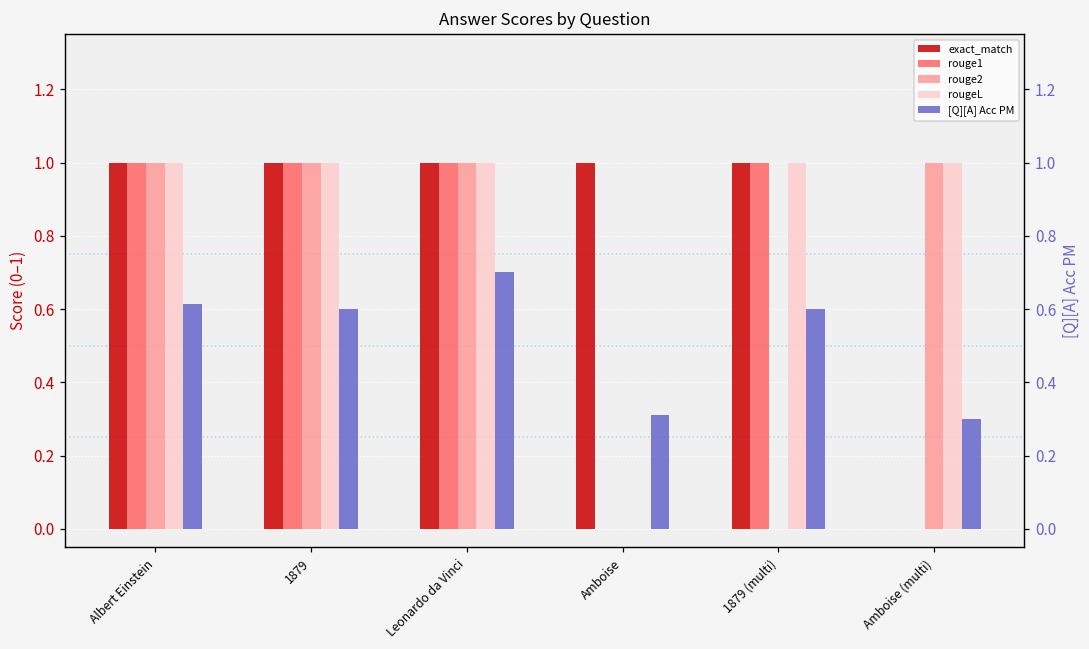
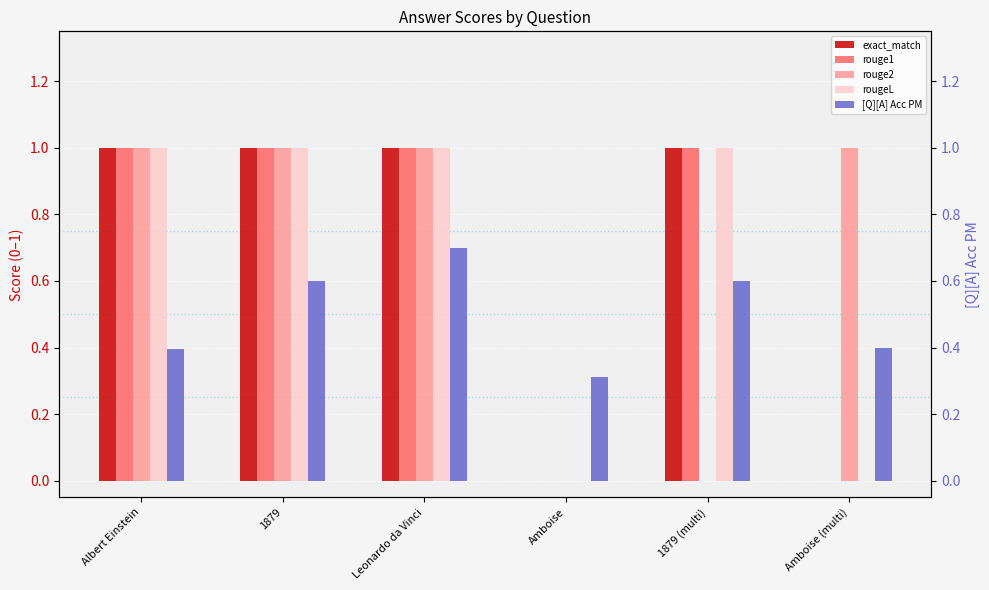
exact_match, Amboise: 1 -> 0
rougeL, Amboise (multi): 1 -> 0
[Q][A] Acc PM, Albert Einstein: 0.62 -> 0.40
[Q][A] Acc PM, Amboise (multi): 0.3 -> 0.4
